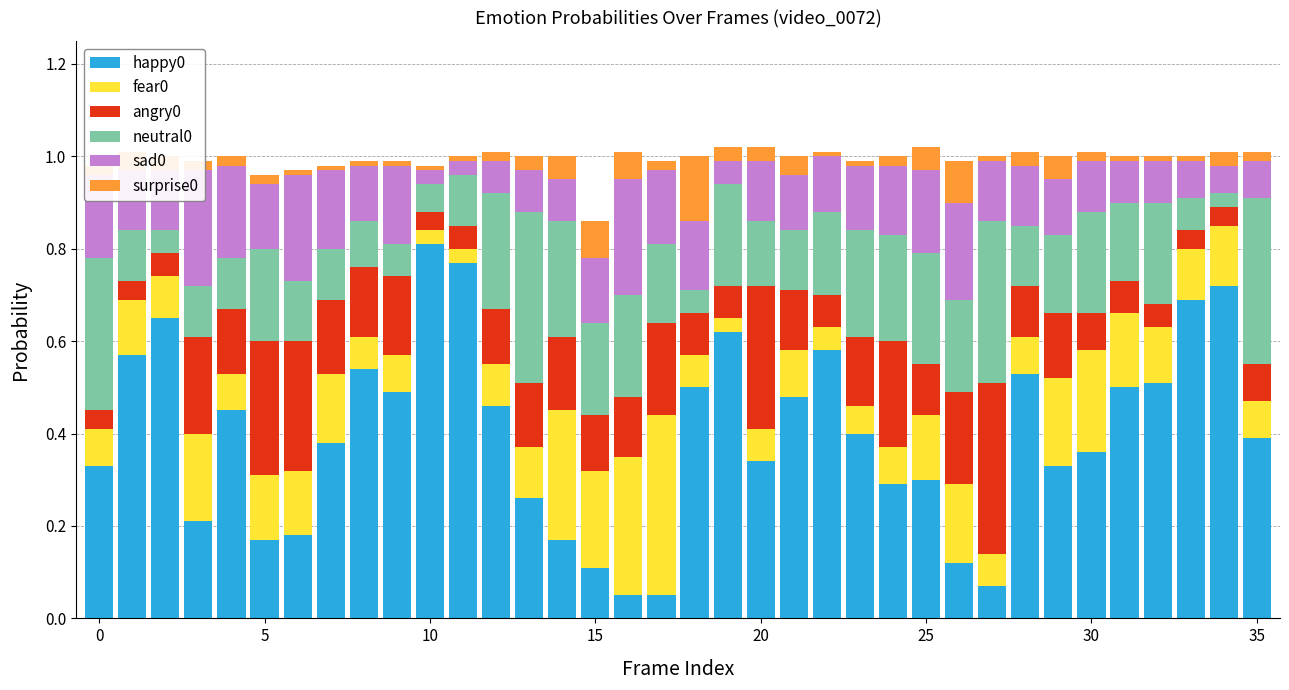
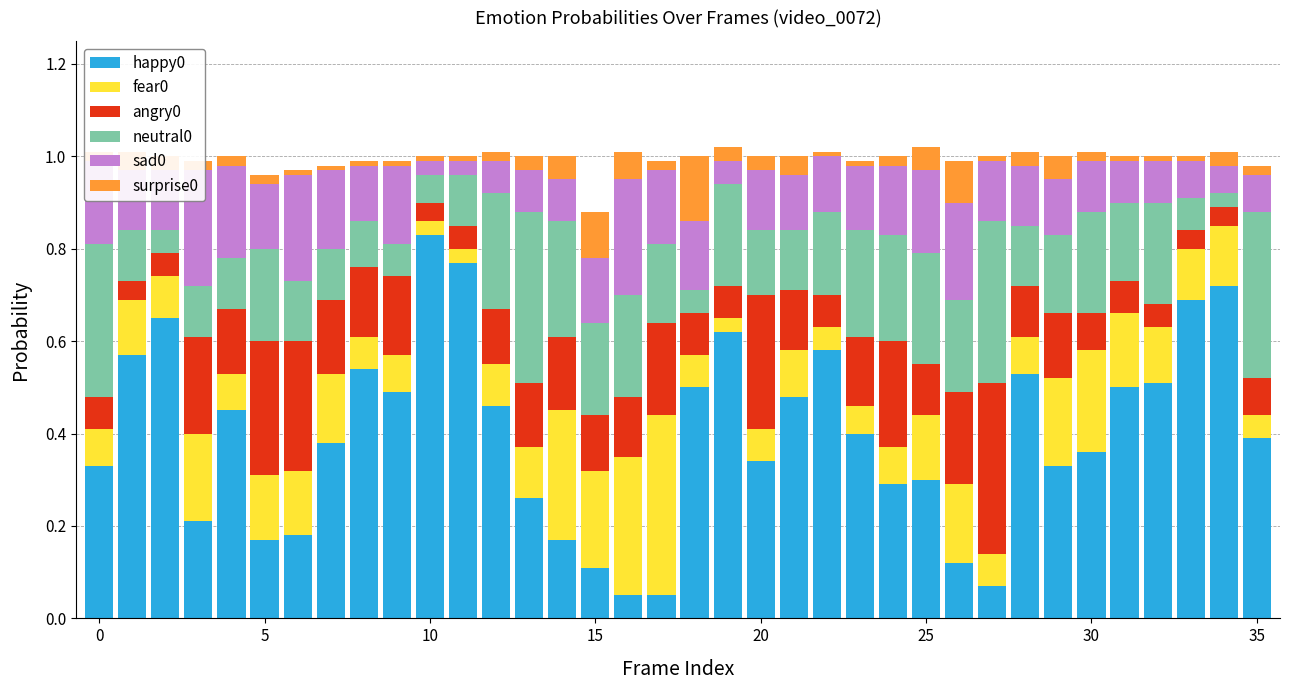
angry0, 0: 0.04 -> 0.07
happy0, 10: 0.81 -> 0.83
surprise0, 15: 0.08 -> 0.10
angry0, 20: 0.31 -> 0.29
fear0, 35: 0.08 -> 0.05
